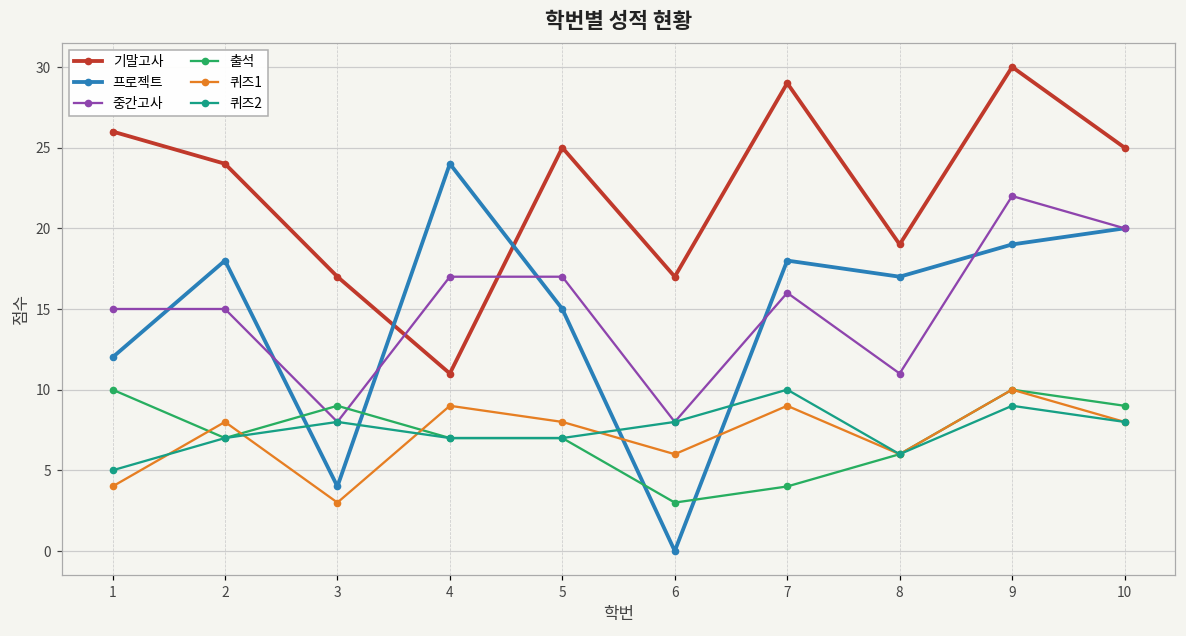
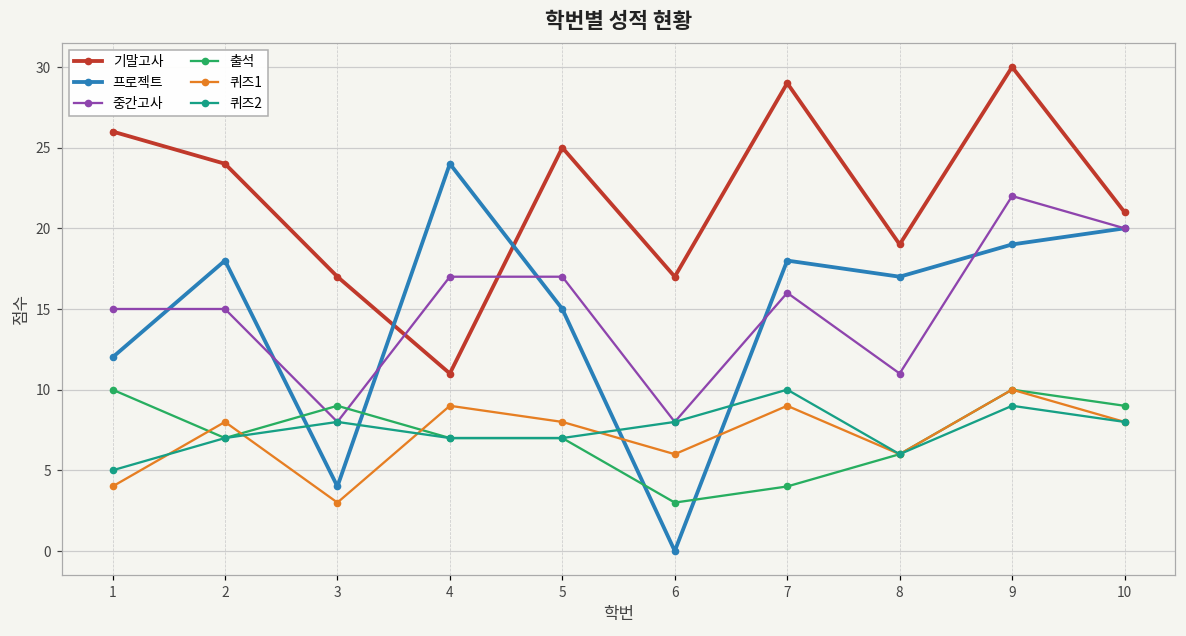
기말고사, 10: 25 -> 21
